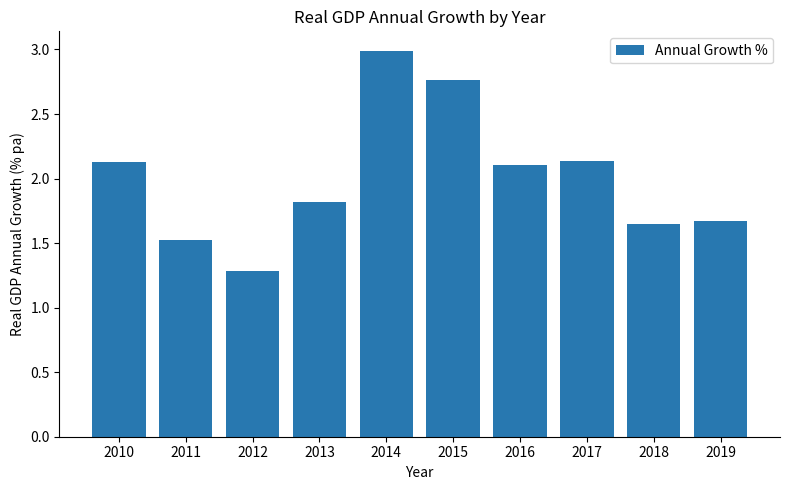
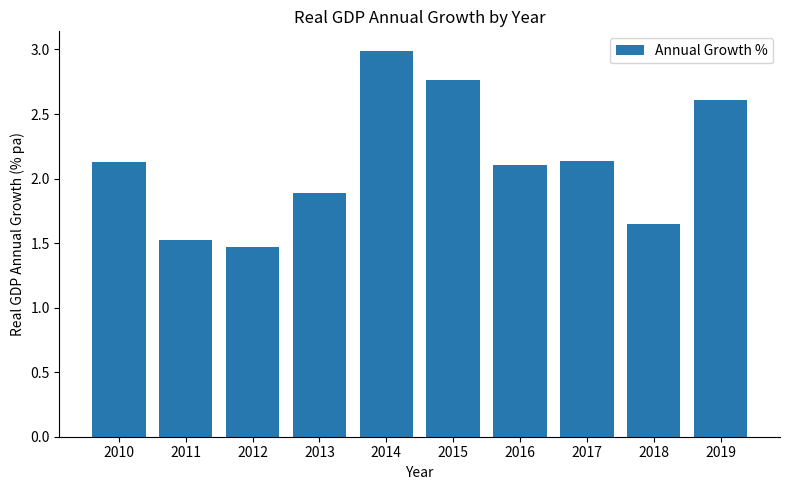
2012: 1.28 -> 1.47
2013: 1.82 -> 1.89
2019: 1.67 -> 2.61
